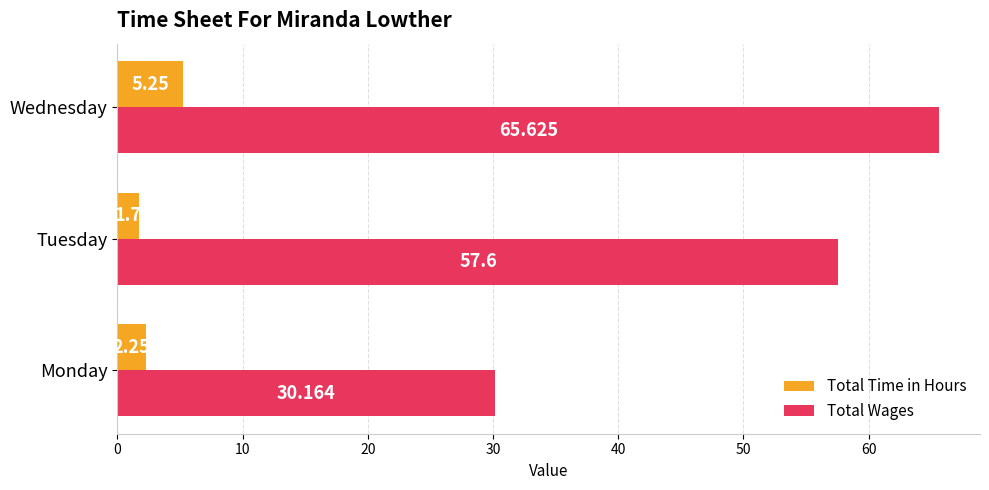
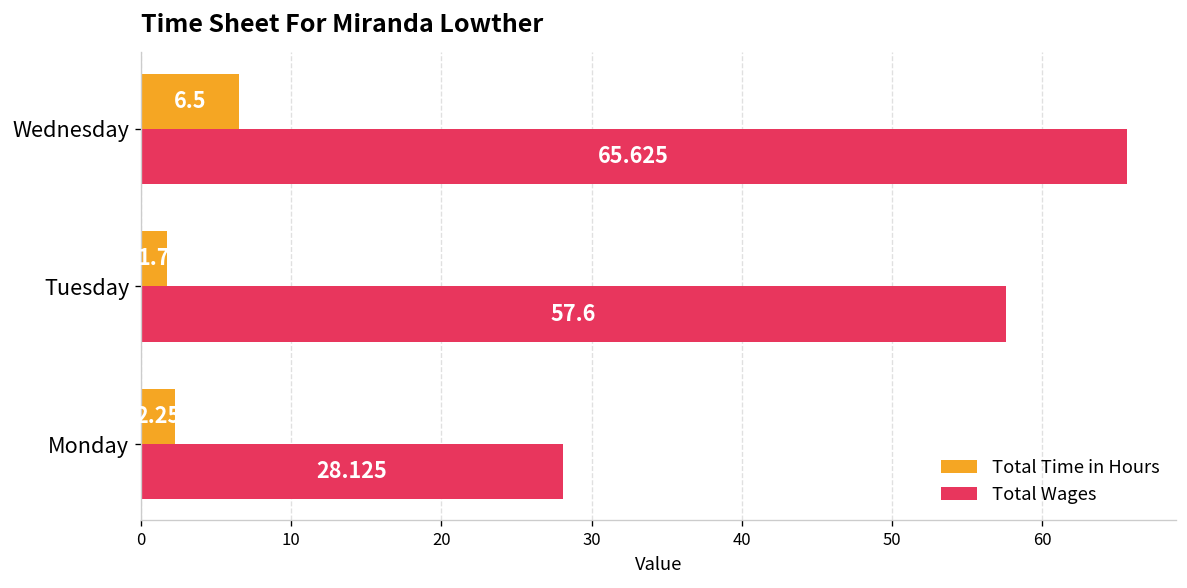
Total Time in Hours, Wednesday: 5.25 -> 6.5
Total Wages, Monday: 30.164 -> 28.125
